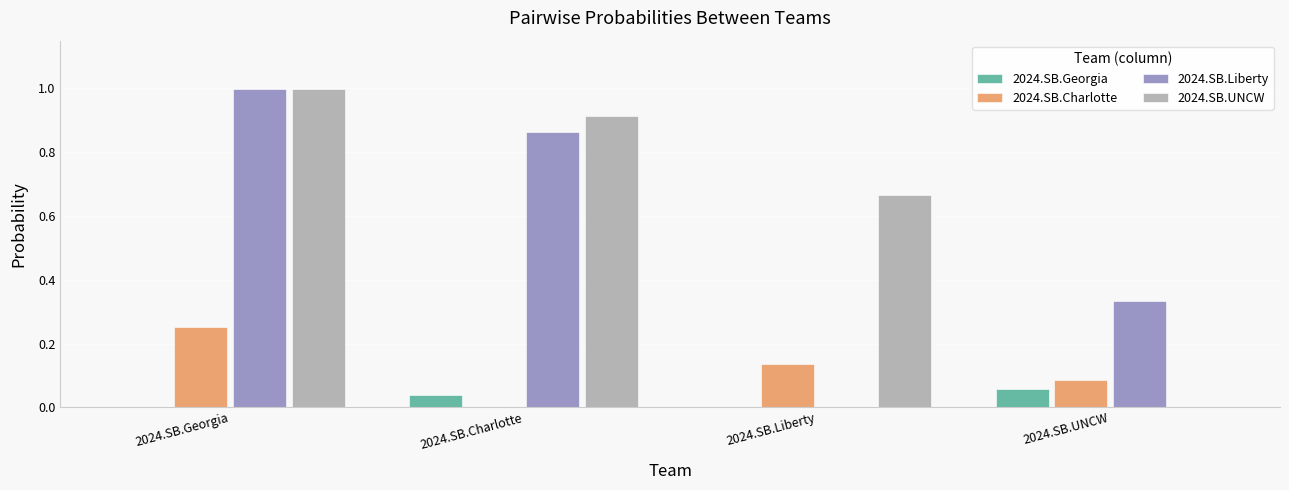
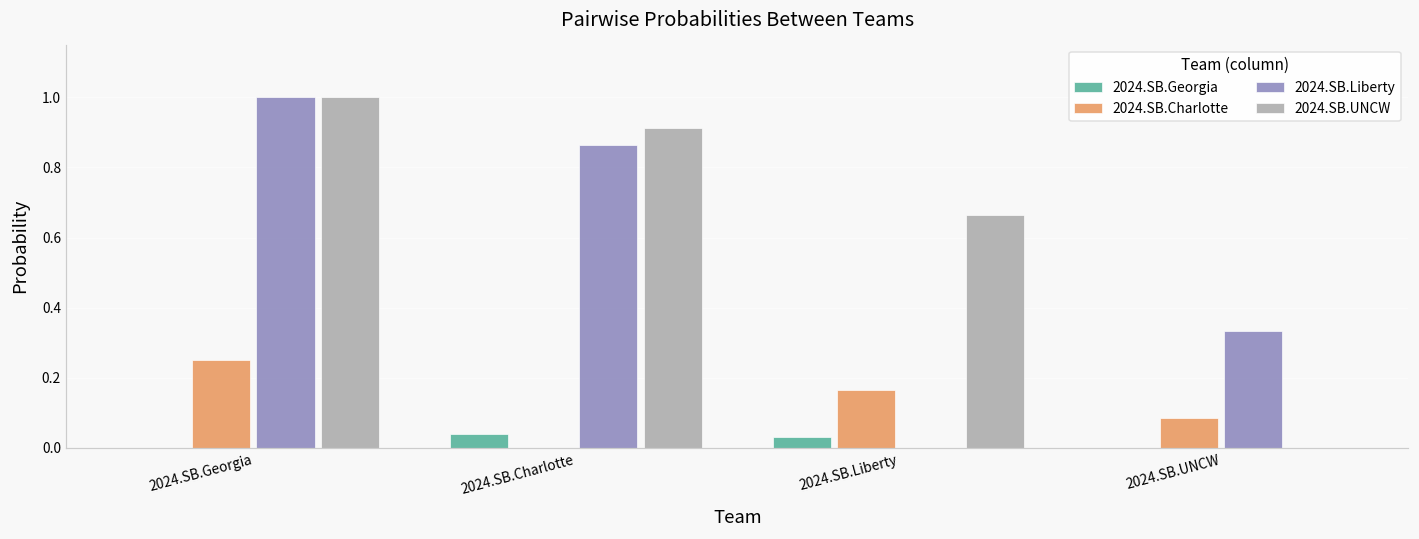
2024.SB.Georgia, 2024.SB.Liberty: 0.00 -> 0.03
2024.SB.Charlotte, 2024.SB.Liberty: 0.14 -> 0.17
2024.SB.Georgia, 2024.SB.UNCW: 0.06 -> 0.00
